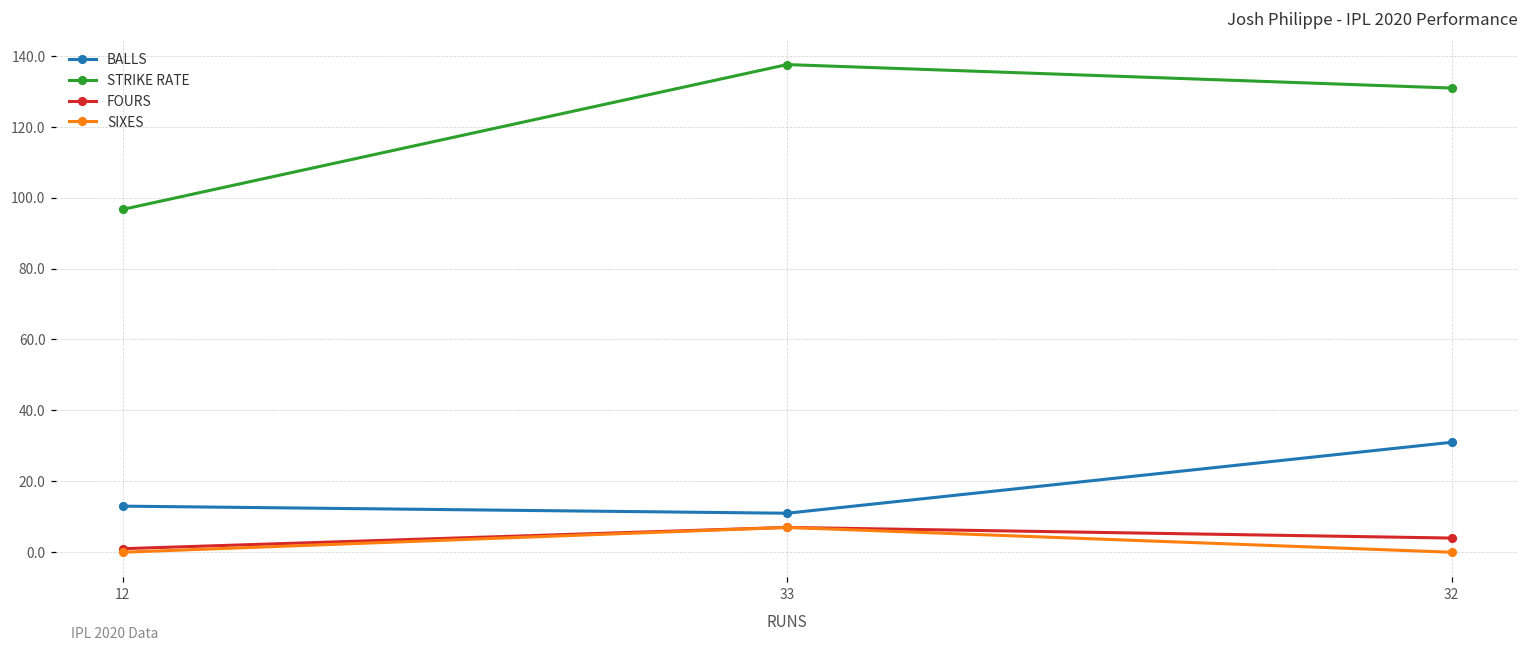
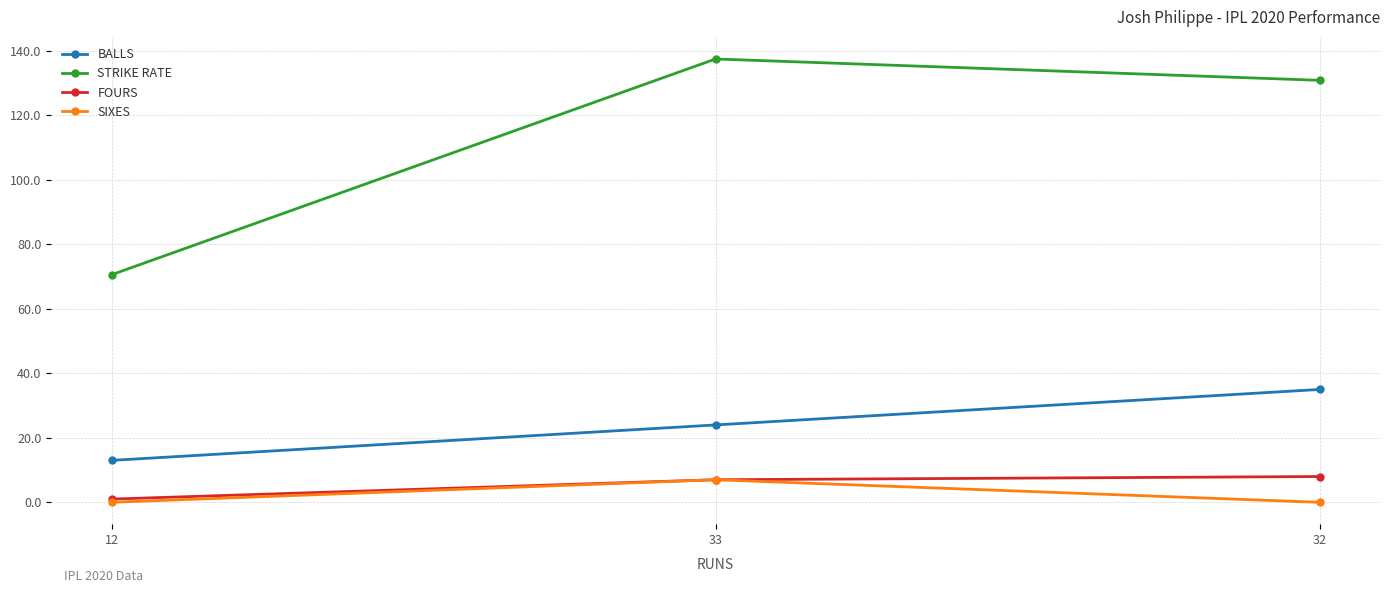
STRIKE RATE, 12: 97 -> 71
BALLS, 33: 11 -> 24
BALLS, 32: 31 -> 35
FOURS, 32: 4 -> 8
